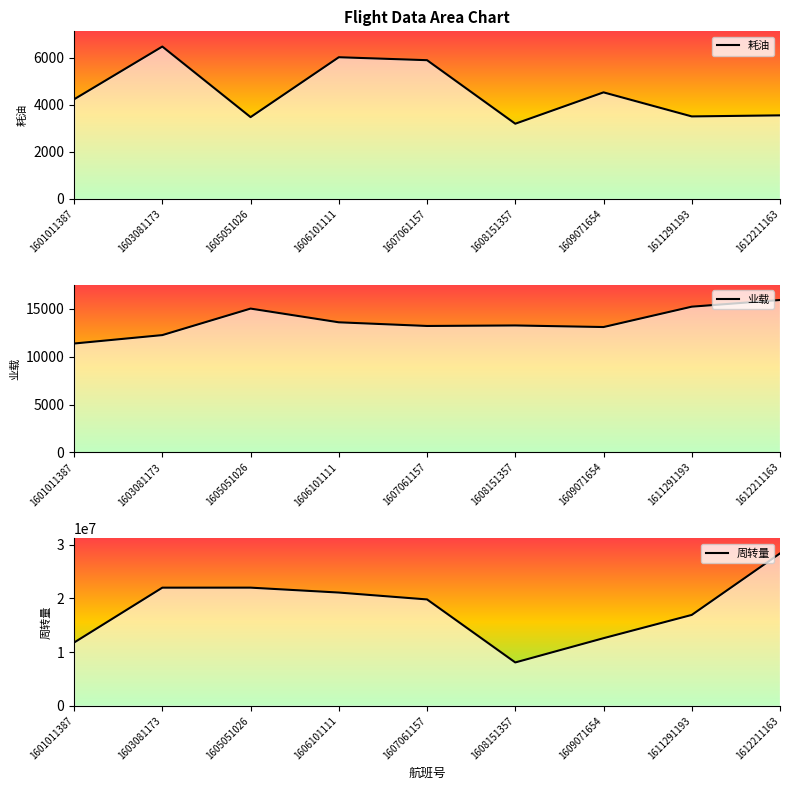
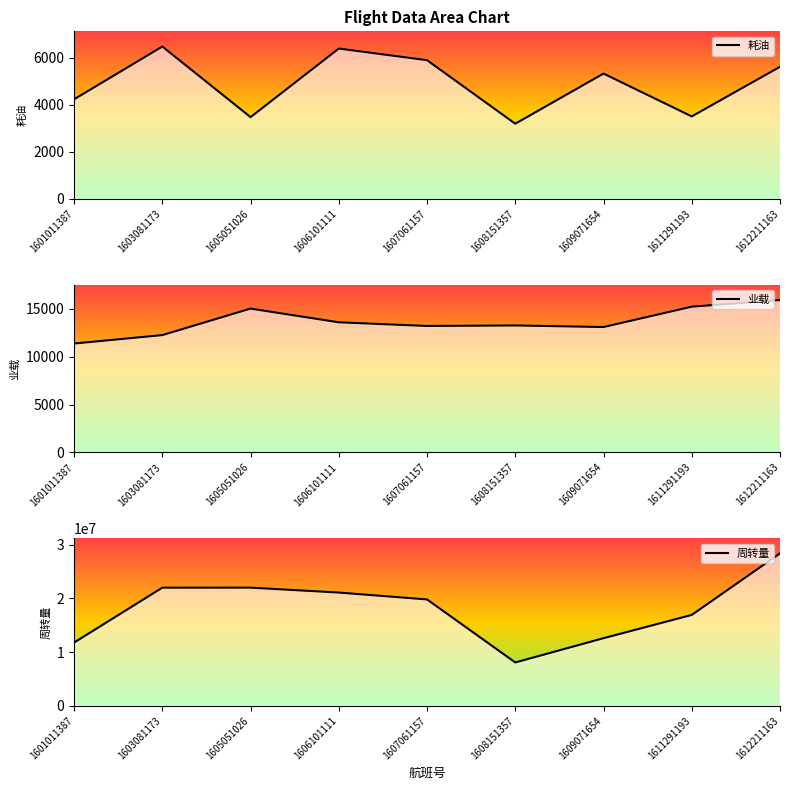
Flight Data Area Chart, 1606101111: 6000 -> 6400
Flight Data Area Chart, 1609071654: 4500 -> 5300
Flight Data Area Chart, 1612211163: 3600 -> 5600
